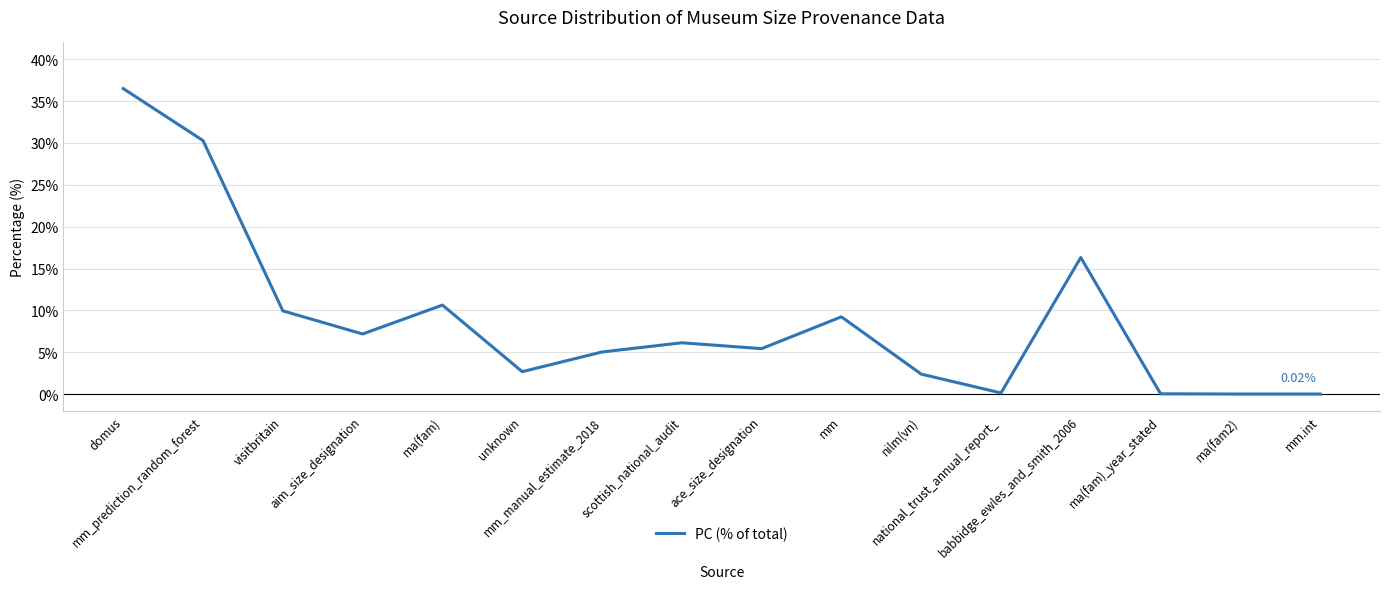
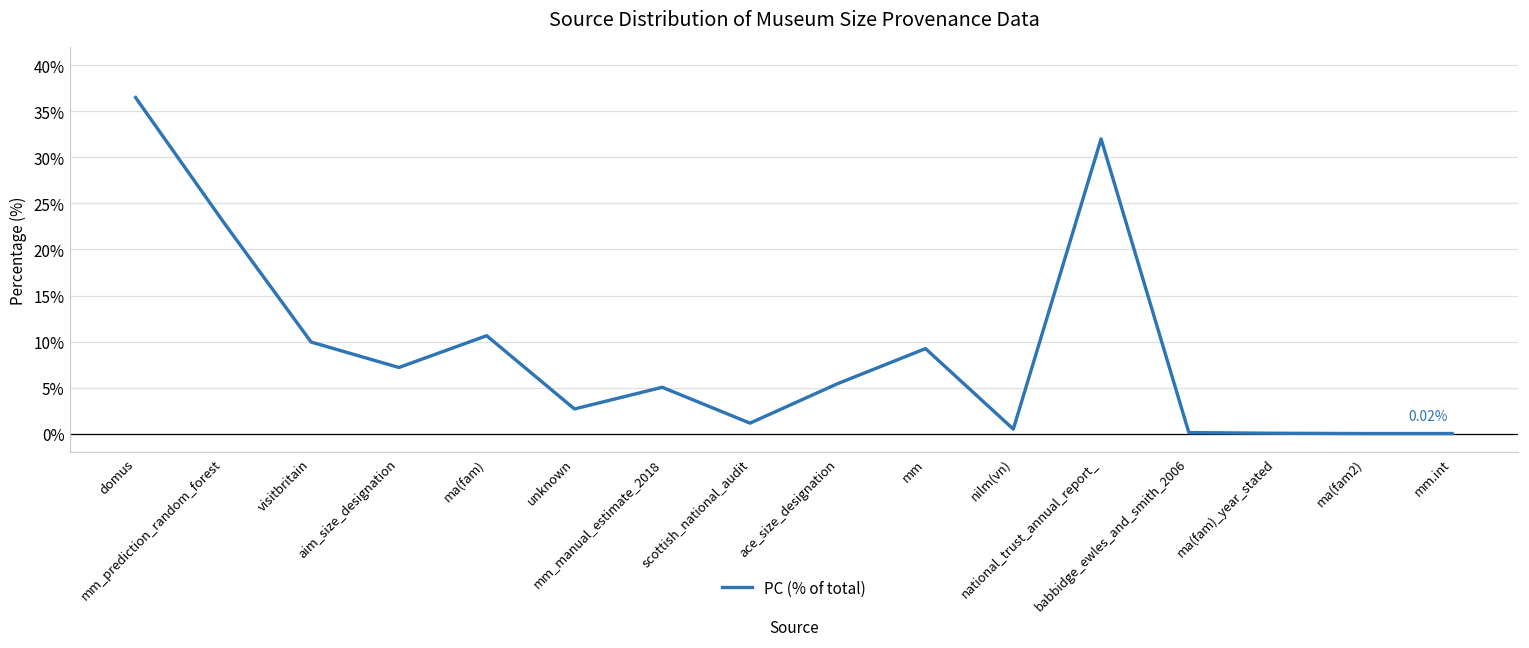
mm_prediction_random_forest: 30% -> 23%
scottish_national_audit: 6% -> 1%
nilm(vn): 2% -> 1%
national_trust_annual_report_: 0% -> 32%
babbidge_ewles_and_smith_2006: 16% -> 0%
